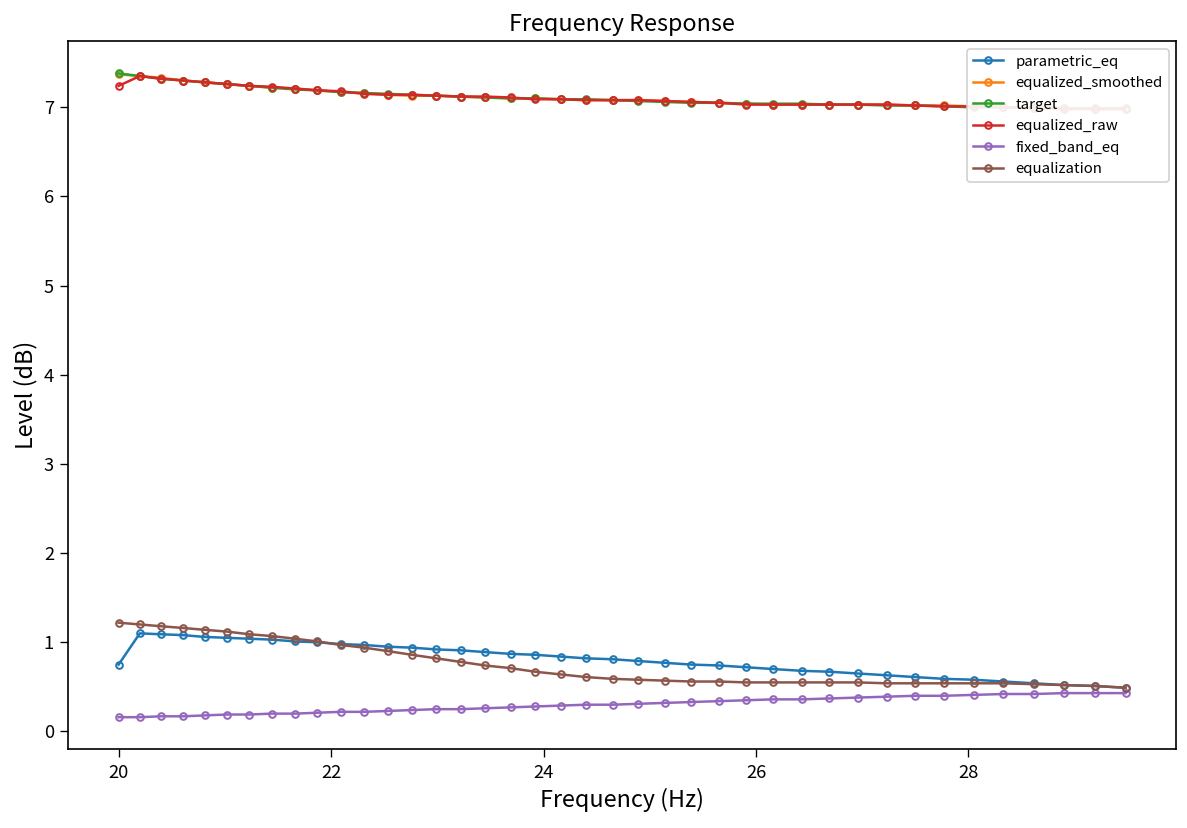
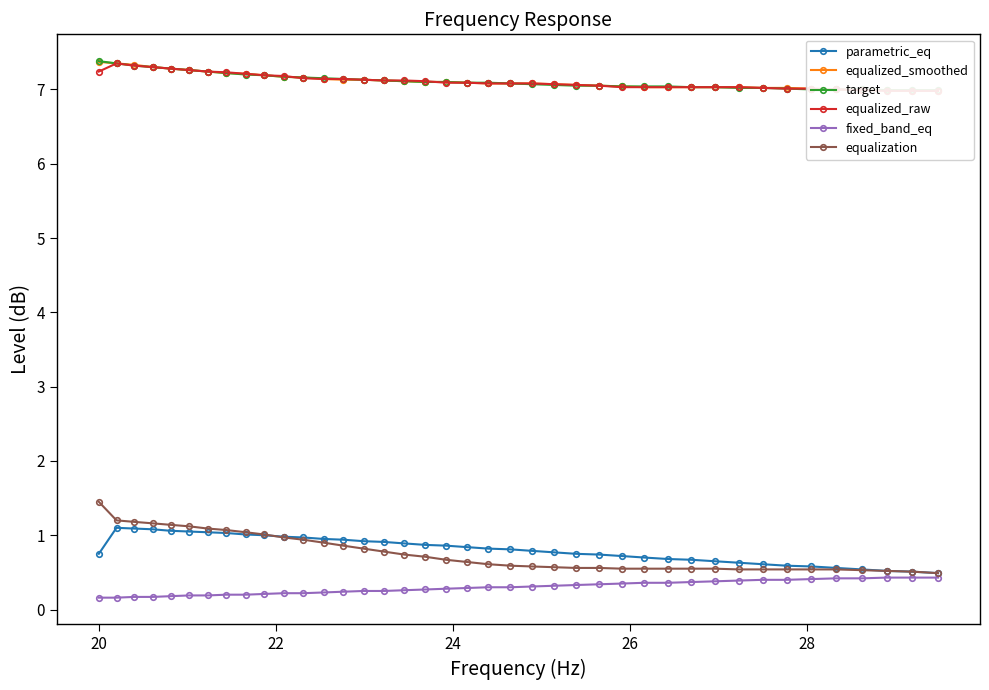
equalization, 20: 1.2 -> 1.5
